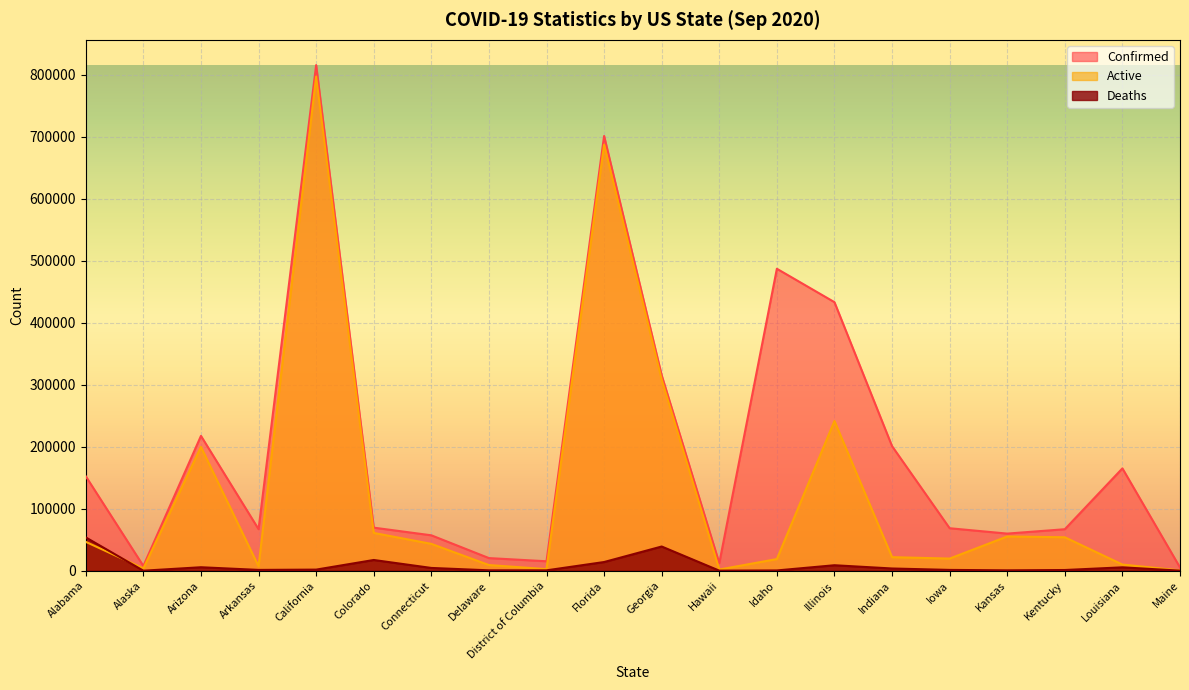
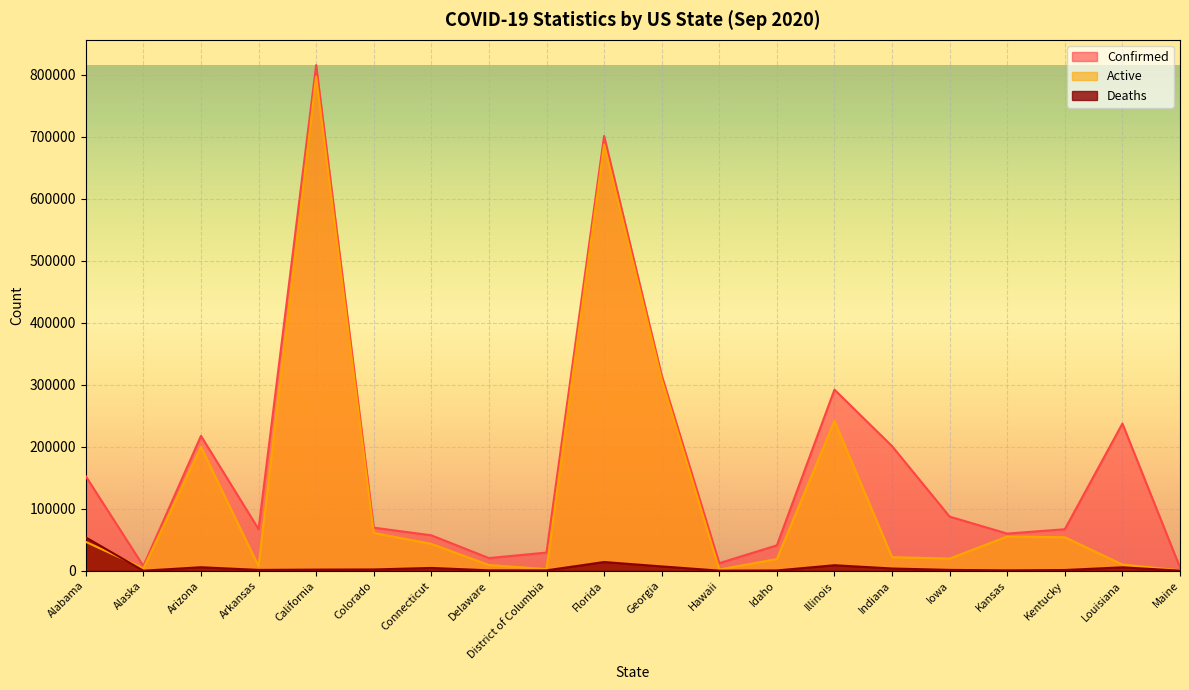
Deaths, Colorado: 20000 -> 0
Confirmed, District of Columbia: 20000 -> 30000
Deaths, Georgia: 40000 -> 10000
Confirmed, Idaho: 490000 -> 40000
Confirmed, Illinois: 430000 -> 290000
Confirmed, Iowa: 70000 -> 90000
Confirmed, Louisiana: 170000 -> 240000
